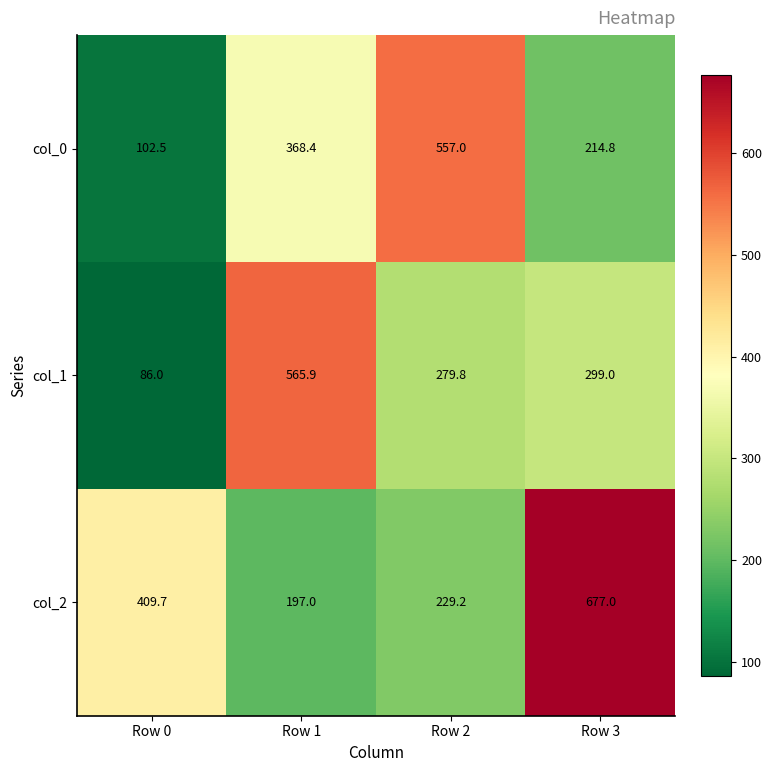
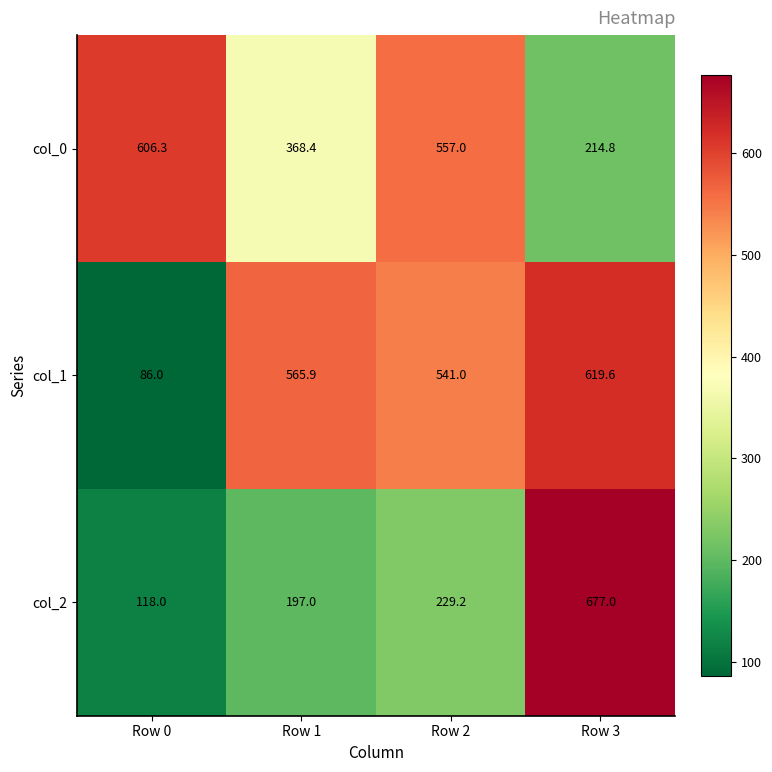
col_0, Row 0: 102.5 -> 606.3
col_1, Row 2: 279.8 -> 541.0
col_1, Row 3: 299.0 -> 619.6
col_2, Row 0: 409.7 -> 118.0
